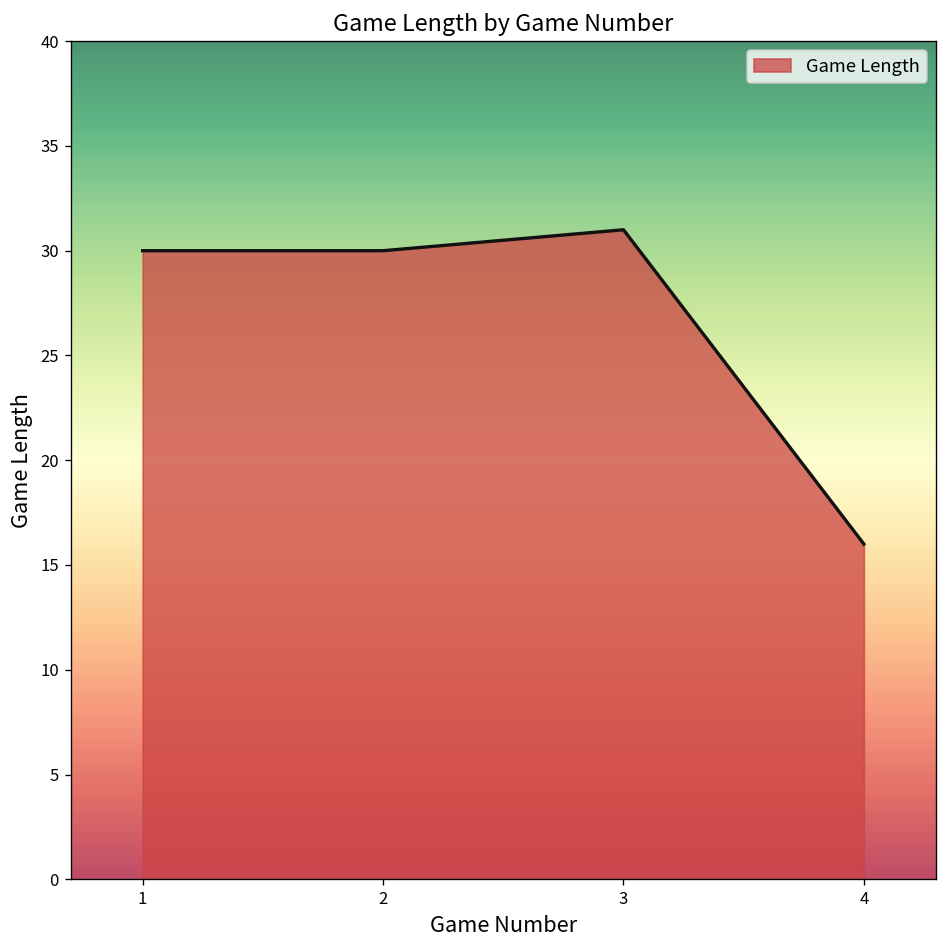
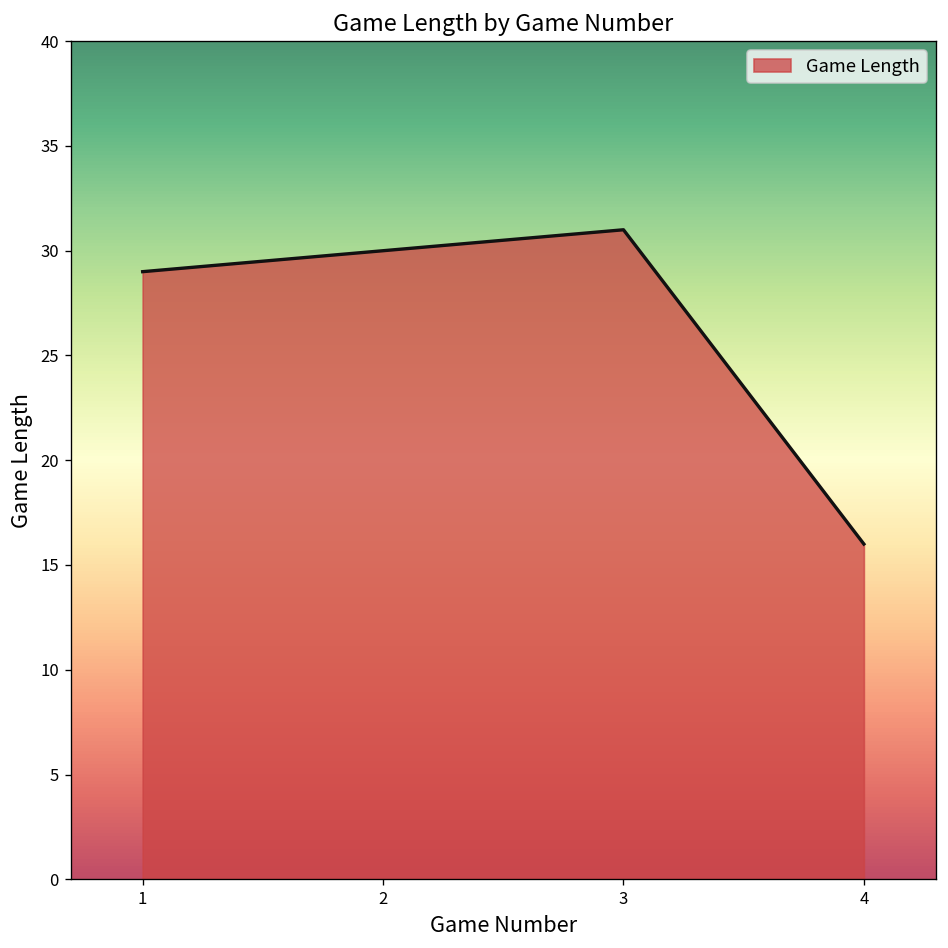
1: 30 -> 29
